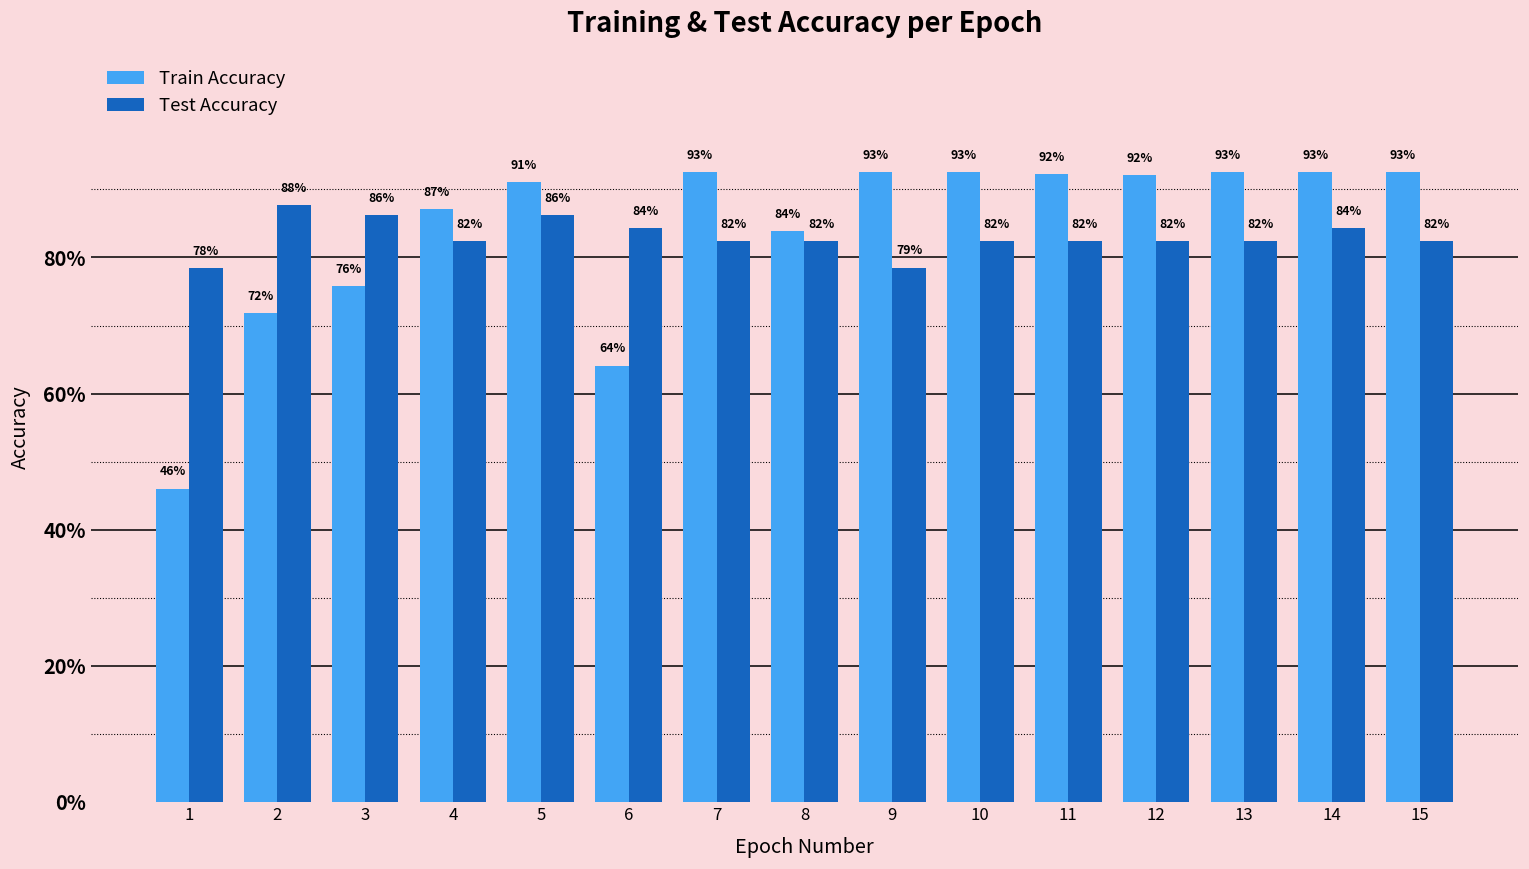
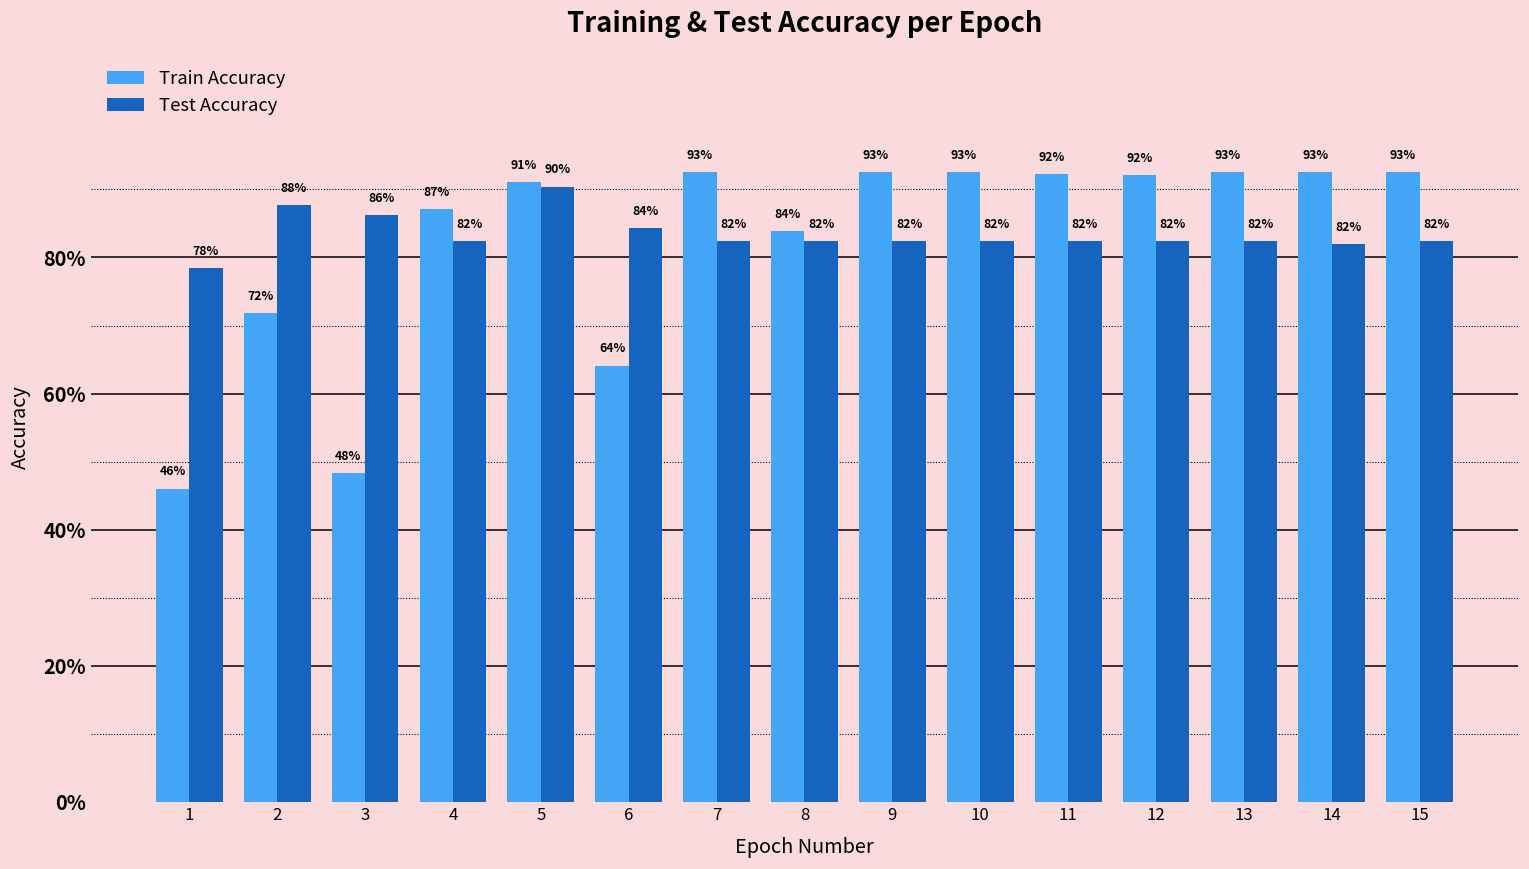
Train Accuracy, 3: 76% -> 48%
Test Accuracy, 5: 86% -> 90%
Test Accuracy, 9: 79% -> 82%
Test Accuracy, 14: 84% -> 82%
